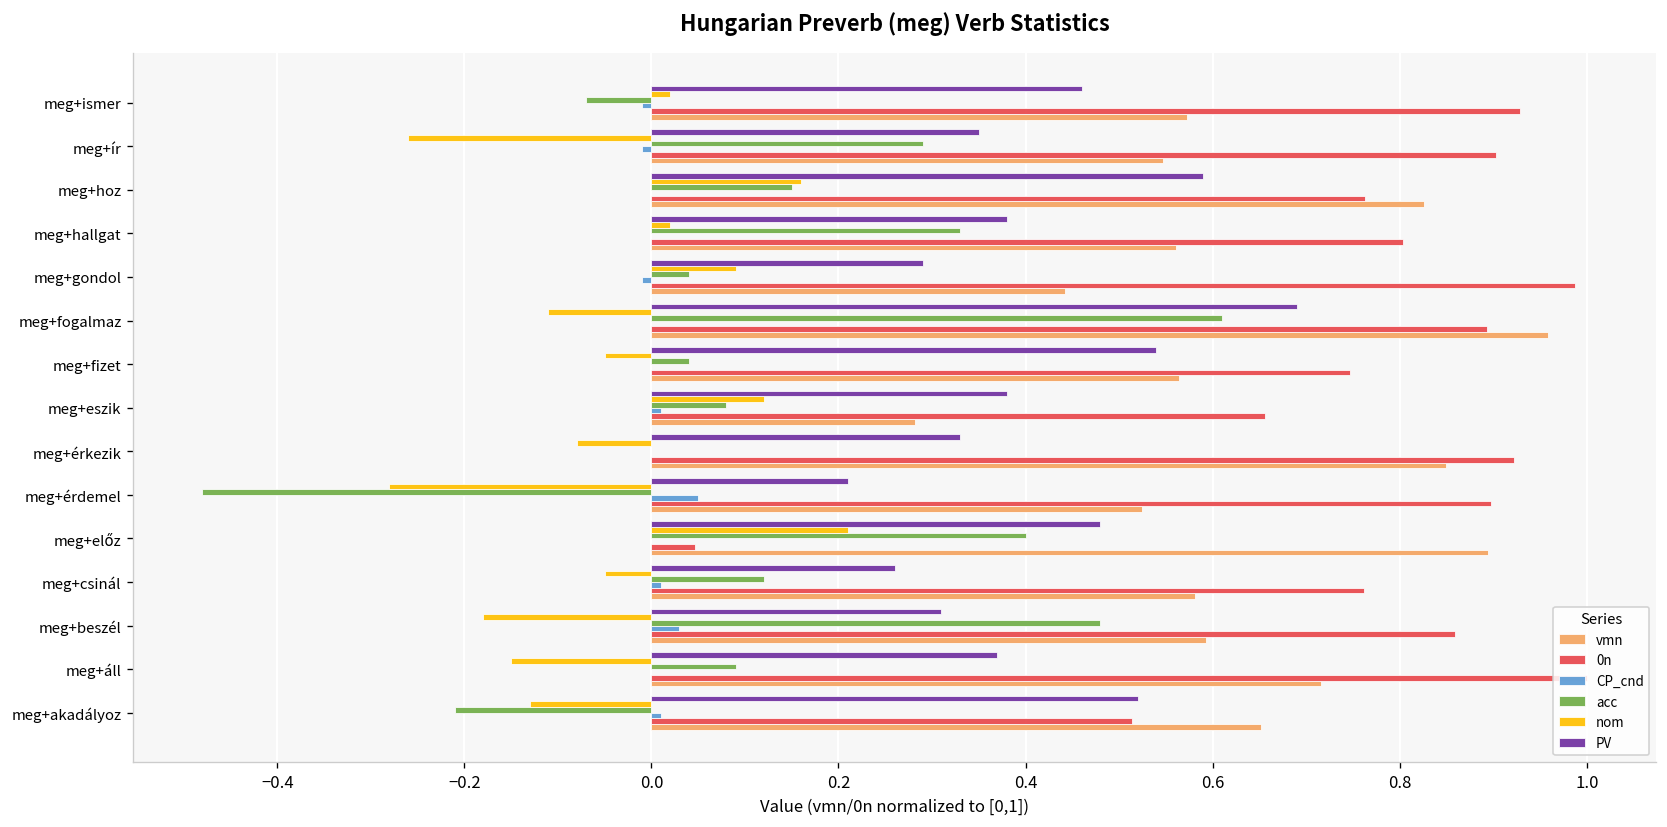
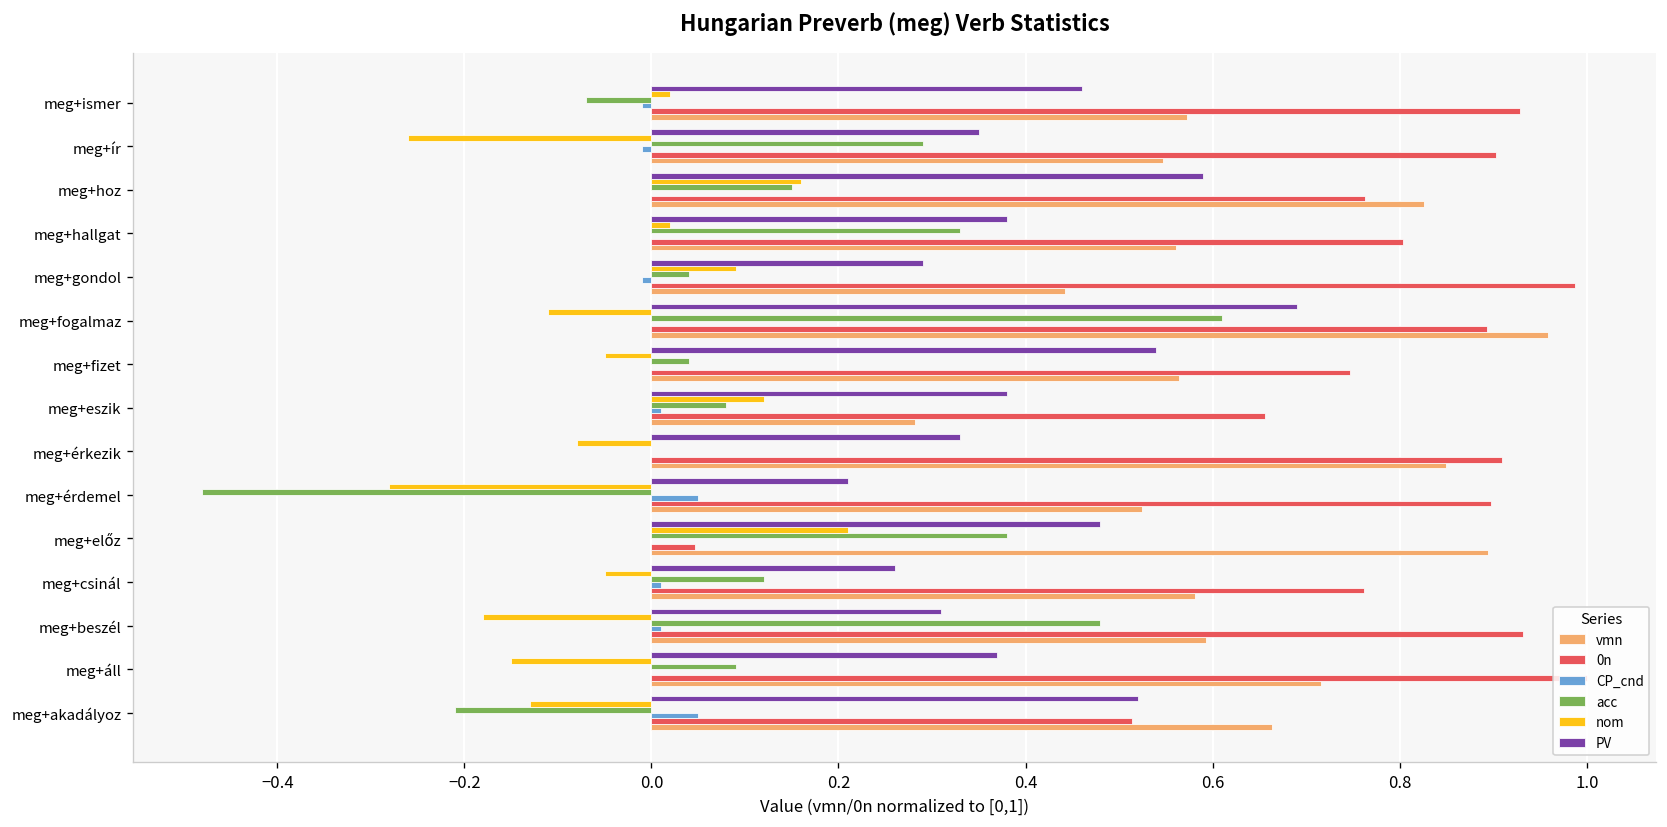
0n, meg+érkezik: 0.92 -> 0.91
acc, meg+előz: 0.40 -> 0.38
CP_cnd, meg+beszél: 0.03 -> 0.01
0n, meg+beszél: 0.86 -> 0.93
CP_cnd, meg+akadályoz: 0.01 -> 0.05
vmn, meg+akadályoz: 0.65 -> 0.66
